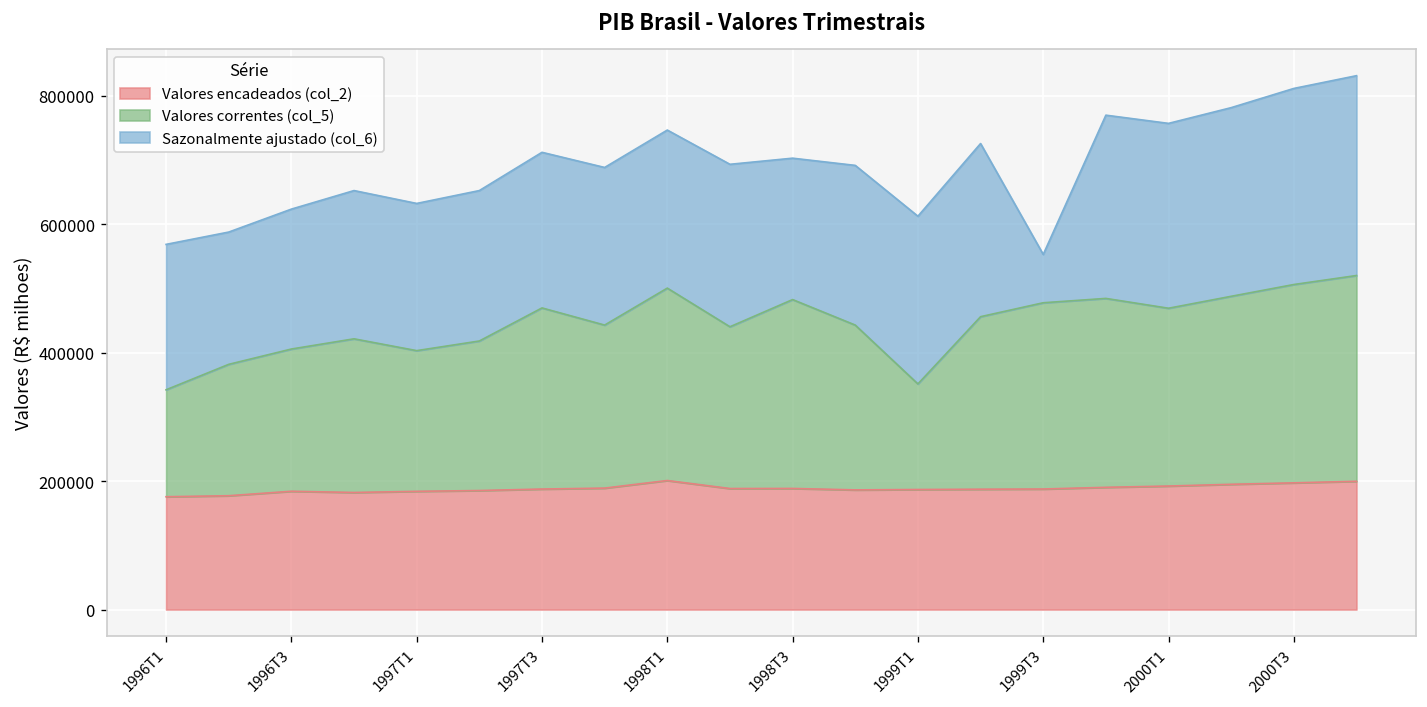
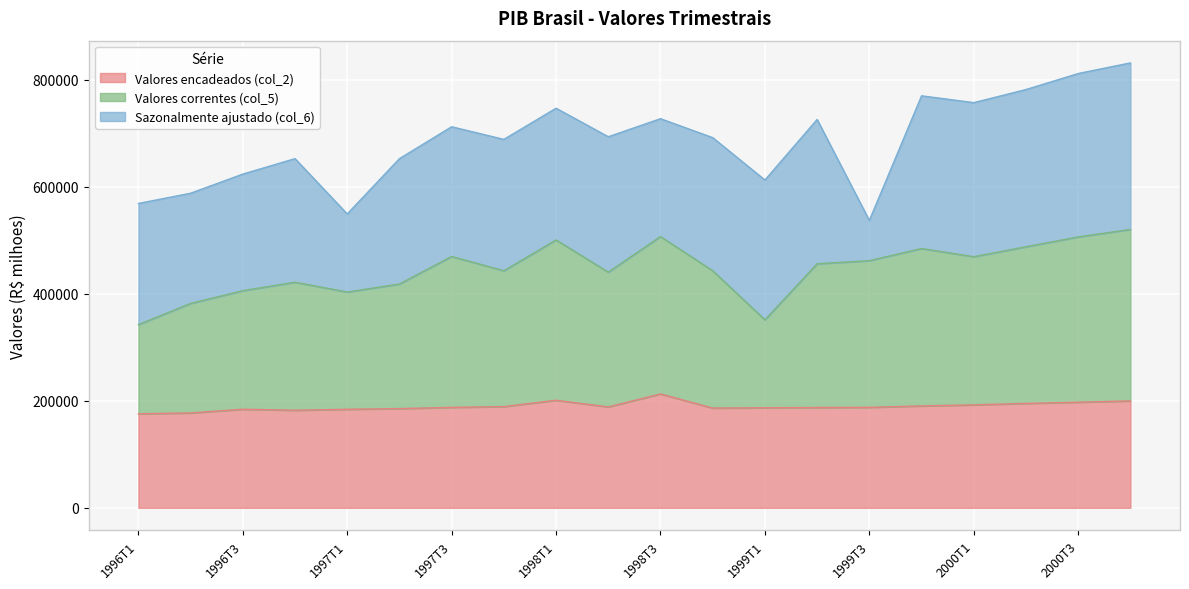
Sazonalmente ajustado (col_6), 1997T1: 230000 -> 150000
Valores encadeados (col_2), 1998T3: 190000 -> 210000
Valores correntes (col_5), 1999T3: 290000 -> 270000
